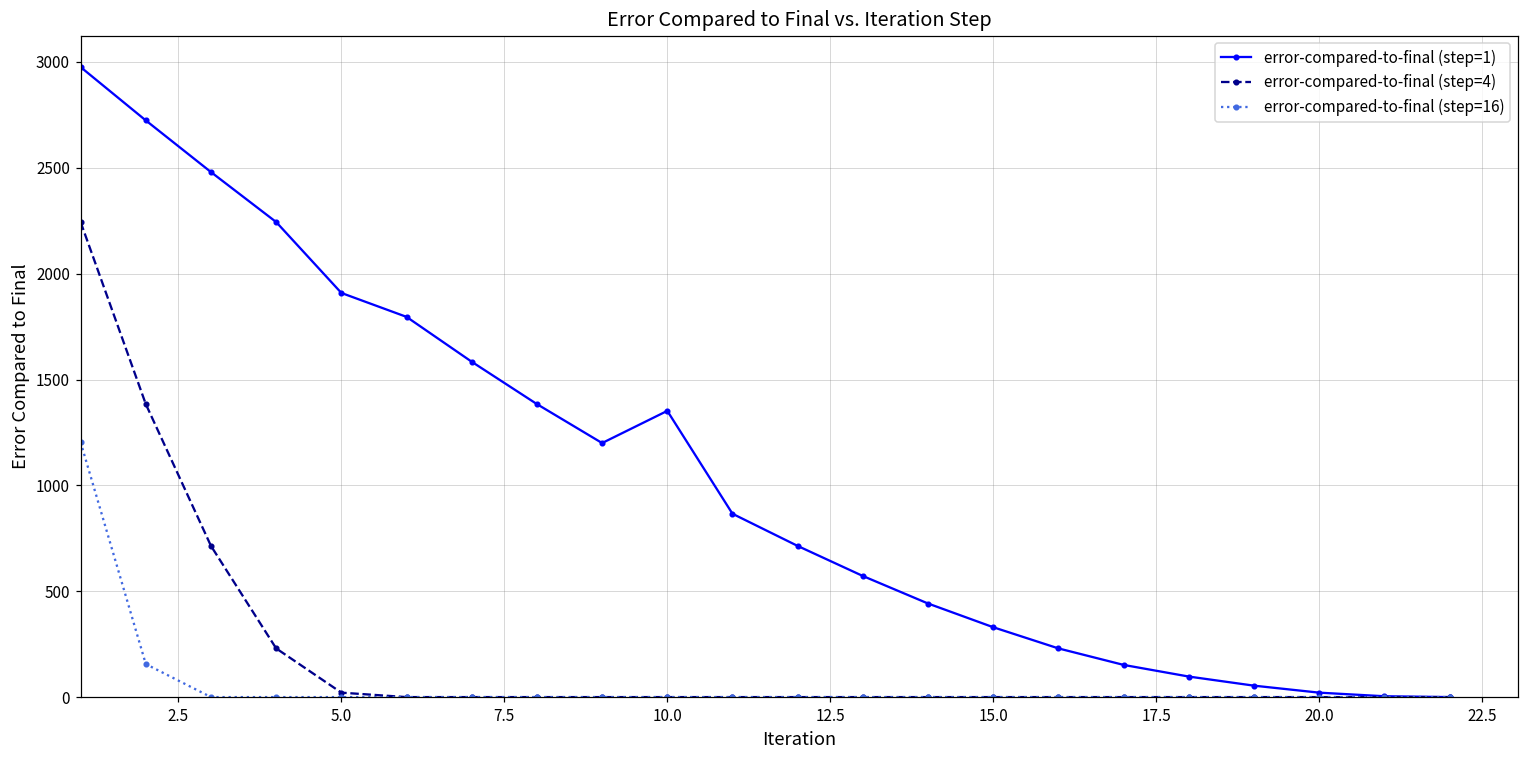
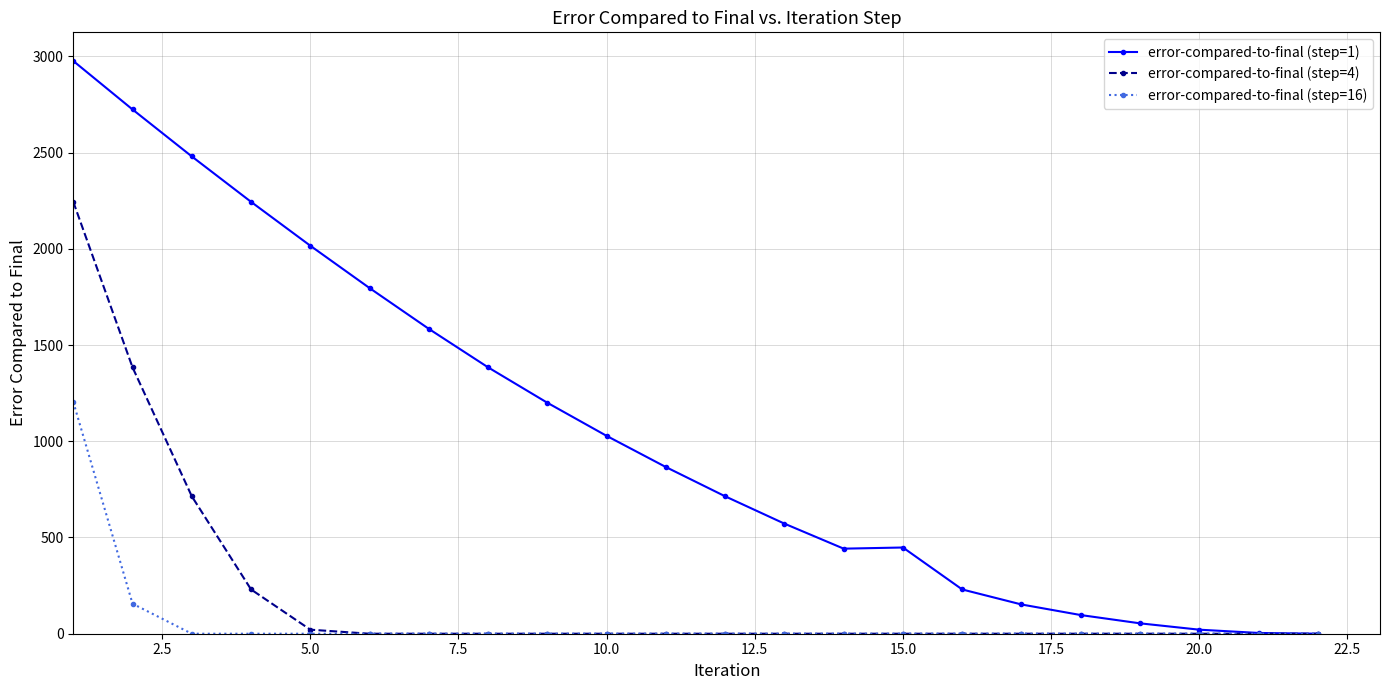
error-compared-to-final (step=1), 5.0: 1910 -> 2020
error-compared-to-final (step=1), 10.0: 1350 -> 1030
error-compared-to-final (step=1), 15.0: 330 -> 450
